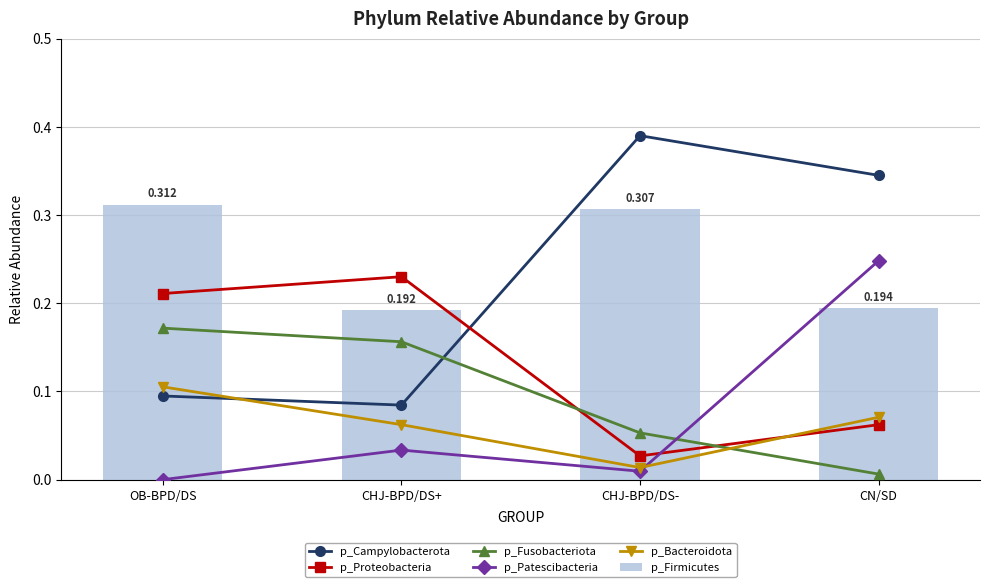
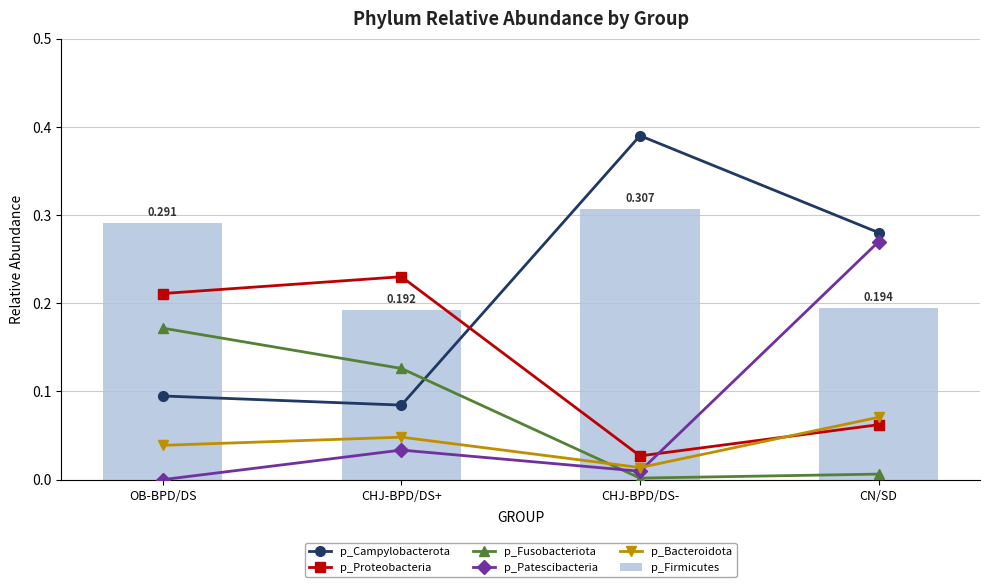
p_Firmicutes, OB-BPD/DS: 0.312 -> 0.291
p_Bacteroidota, OB-BPD/DS: 0.11 -> 0.04
p_Fusobacteriota, CHJ-BPD/DS+: 0.16 -> 0.13
p_Bacteroidota, CHJ-BPD/DS+: 0.06 -> 0.05
p_Fusobacteriota, CHJ-BPD/DS-: 0.05 -> 0.00
p_Campylobacterota, CN/SD: 0.34 -> 0.28
p_Patescibacteria, CN/SD: 0.25 -> 0.27
